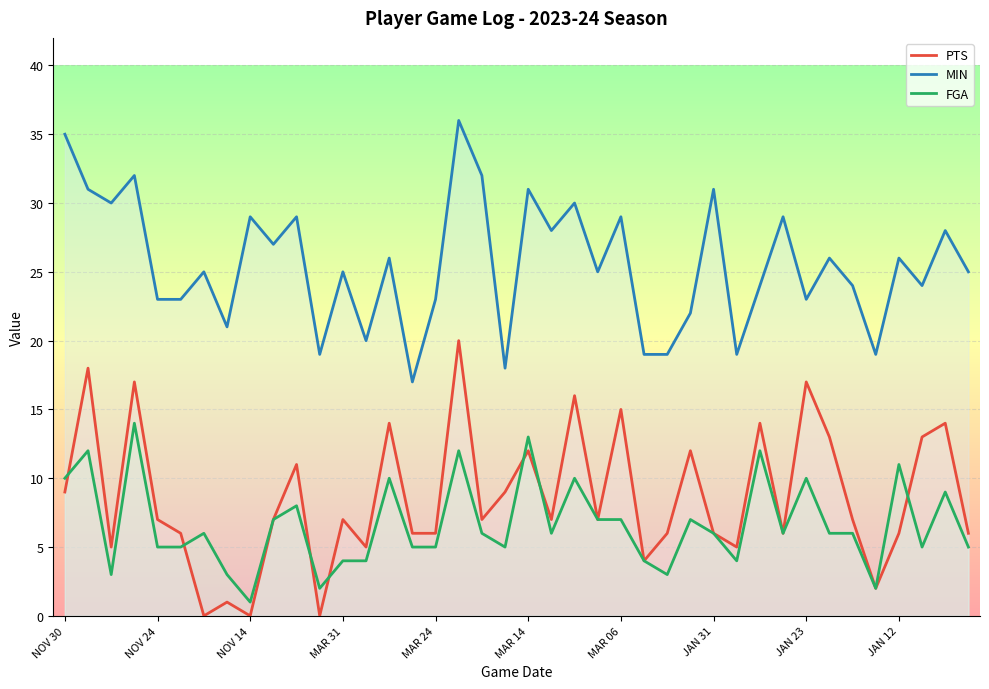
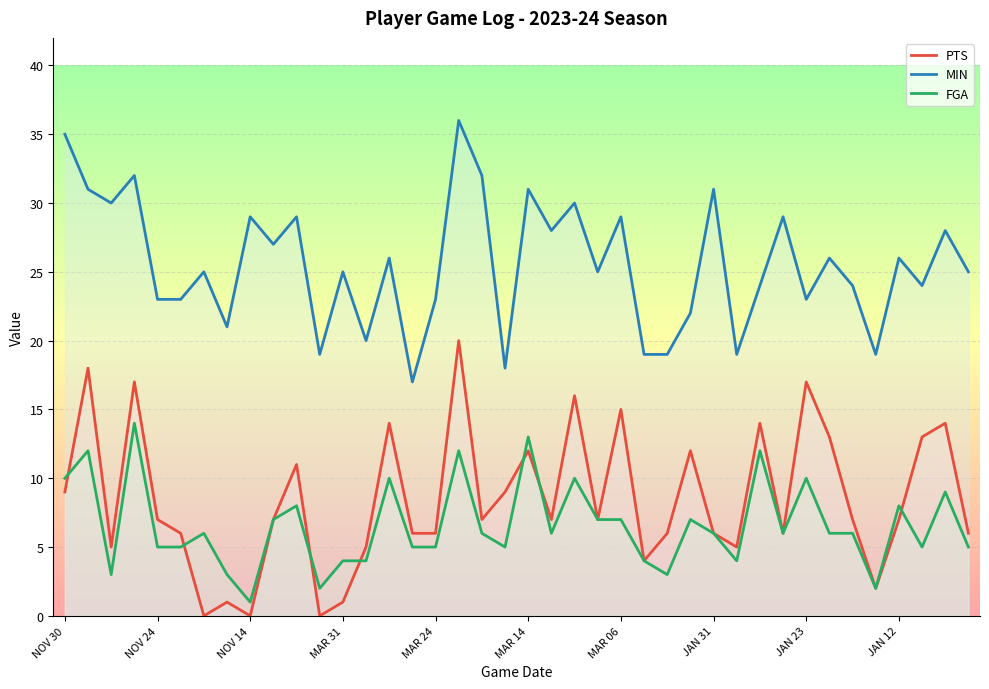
PTS, MAR 31: 7 -> 1
PTS, JAN 12: 6 -> 7
FGA, JAN 12: 11 -> 8
